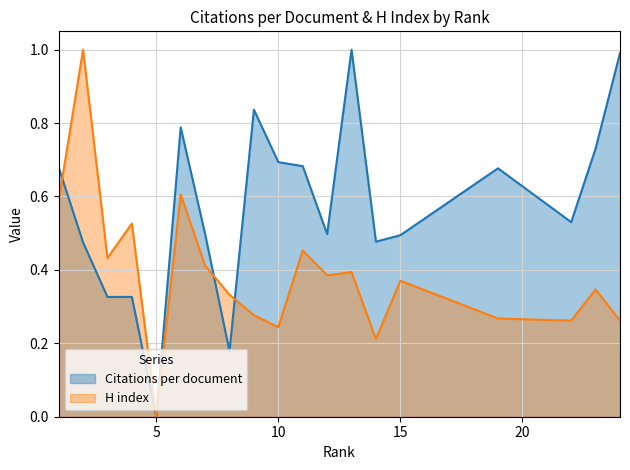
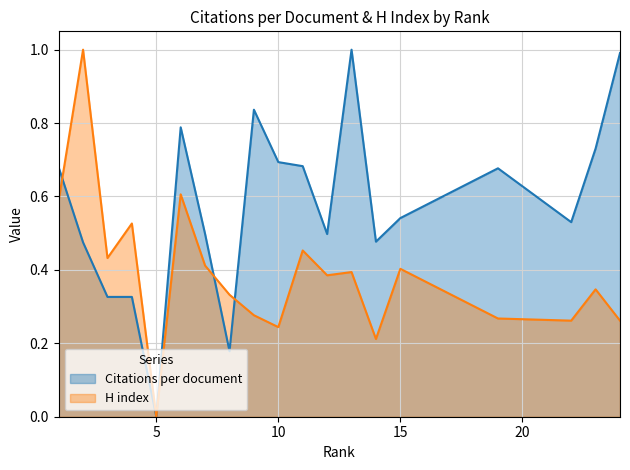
Citations per document, 15: 0.49 -> 0.54
H index, 15: 0.37 -> 0.40
